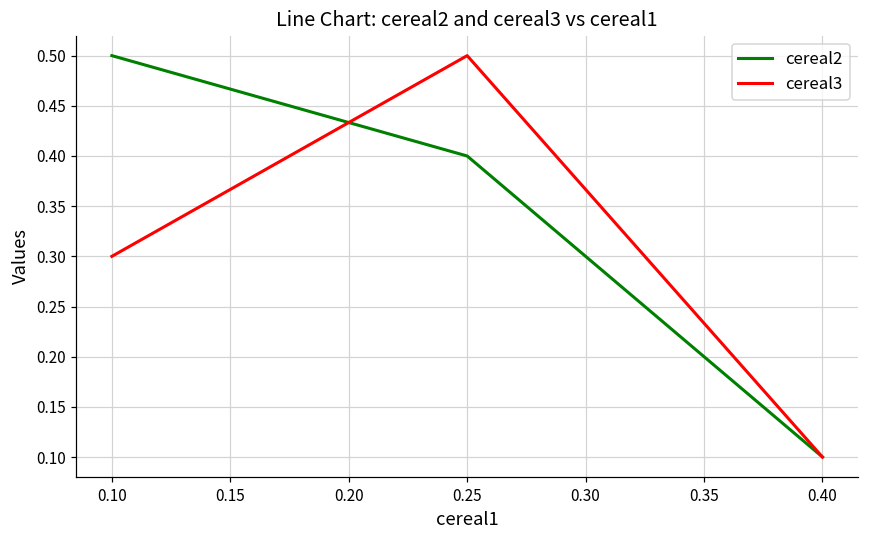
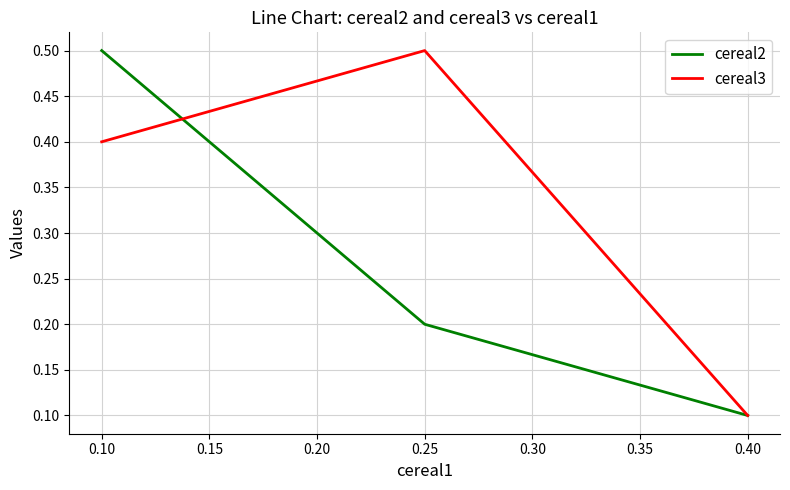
cereal3, 0.10: 0.3 -> 0.4
cereal2, 0.25: 0.4 -> 0.2
